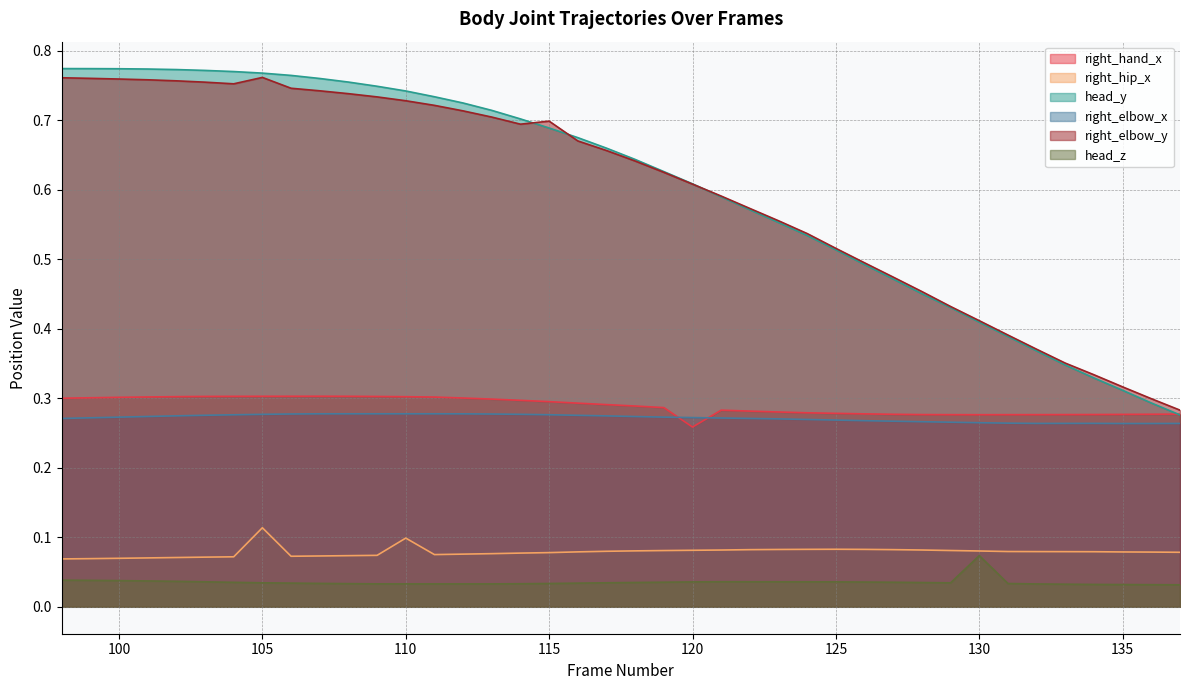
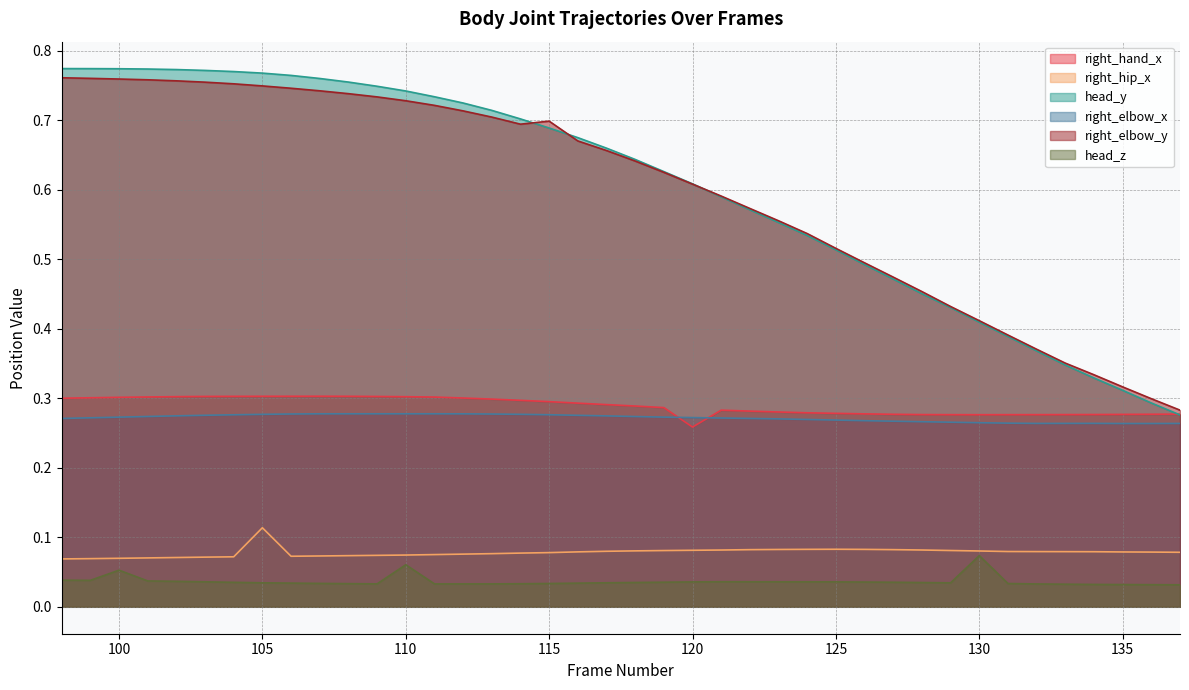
head_z, 100: 0.04 -> 0.05
right_elbow_y, 105: 0.76 -> 0.75
right_hip_x, 110: 0.10 -> 0.07
head_z, 110: 0.03 -> 0.06
